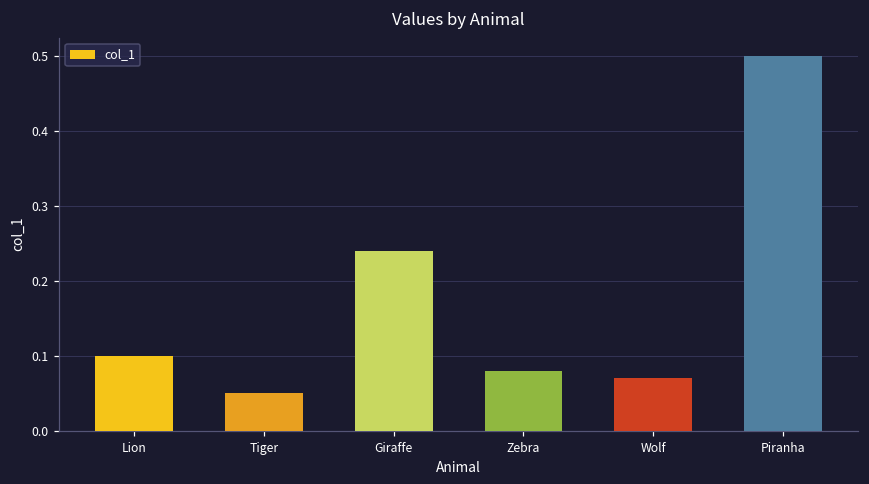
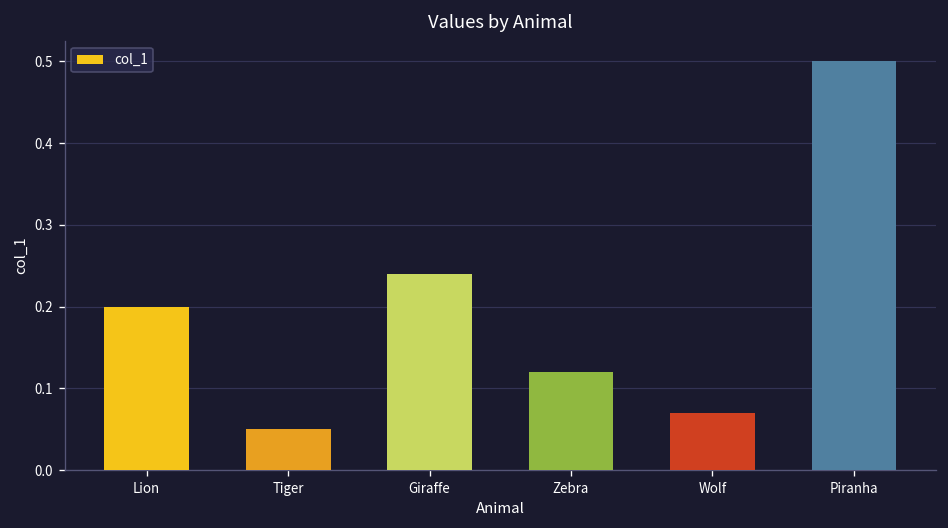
Lion: 0.1 -> 0.2
Zebra: 0.08 -> 0.12
